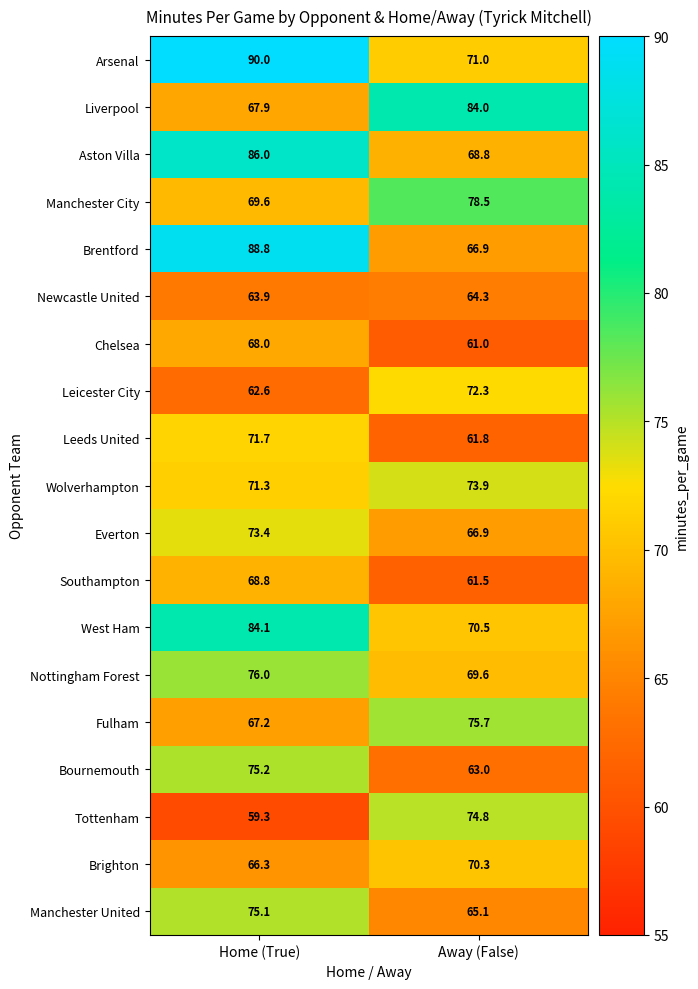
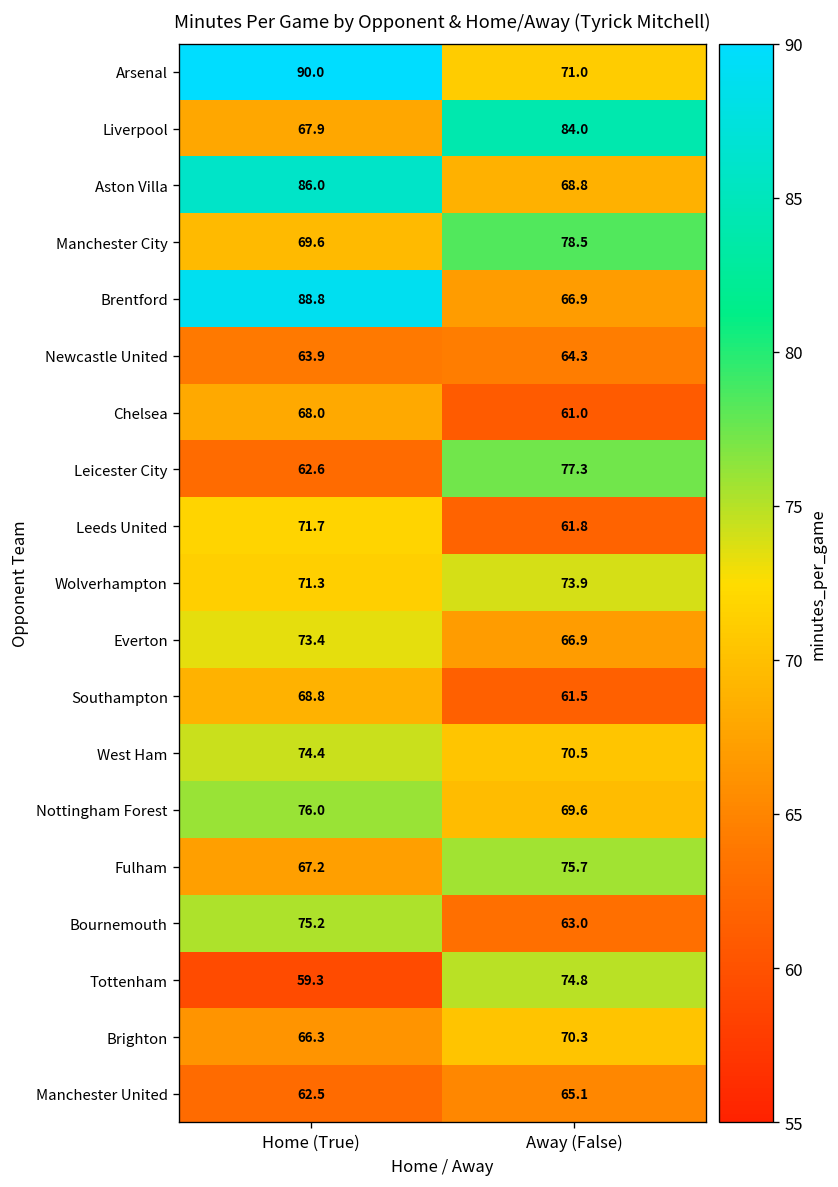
Leicester City, Away (False): 72.3 -> 77.3
West Ham, Home (True): 84.1 -> 74.4
Manchester United, Home (True): 75.1 -> 62.5
